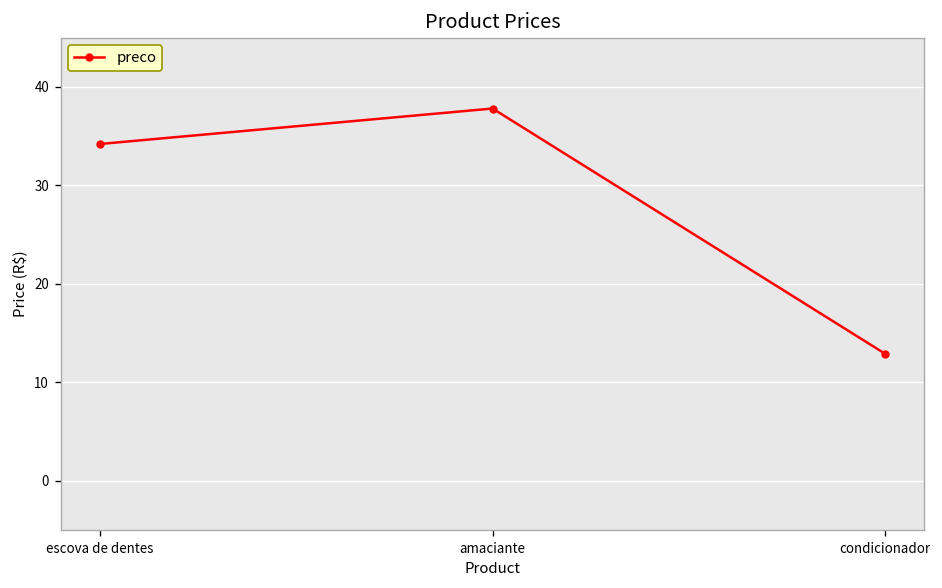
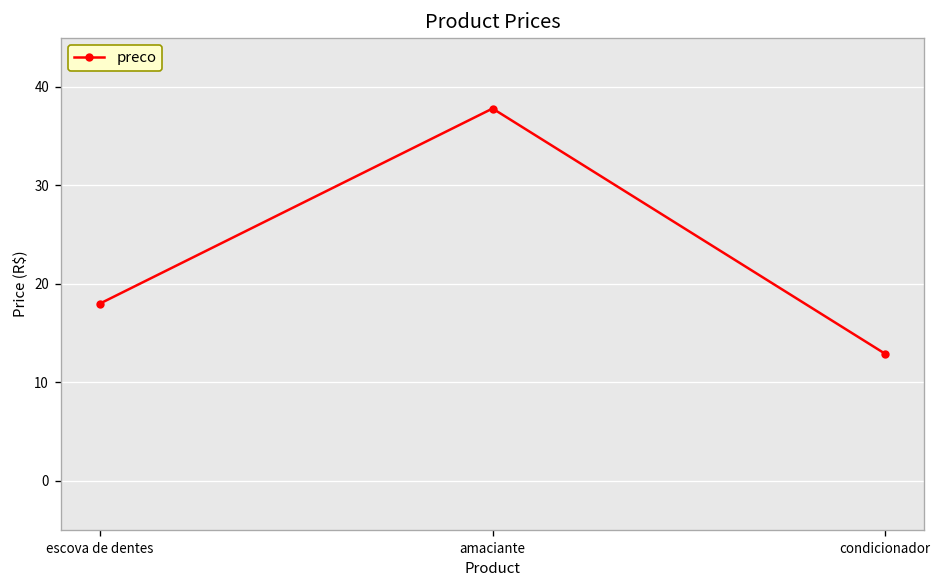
escova de dentes: 34 -> 18
